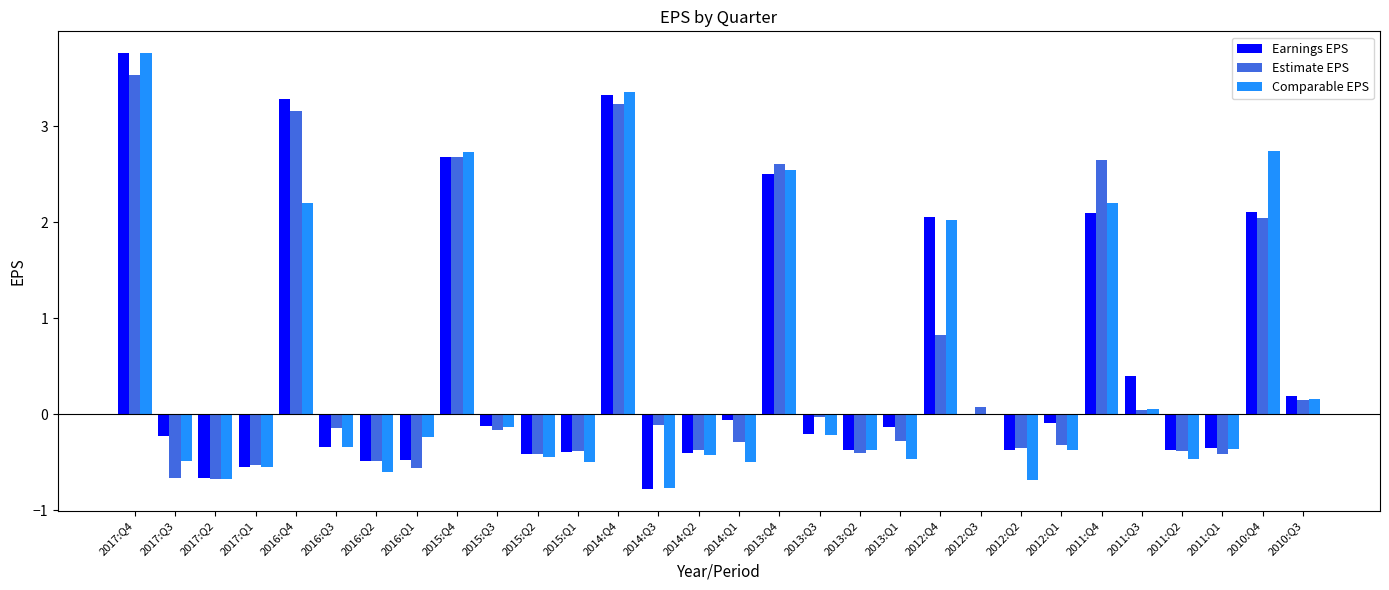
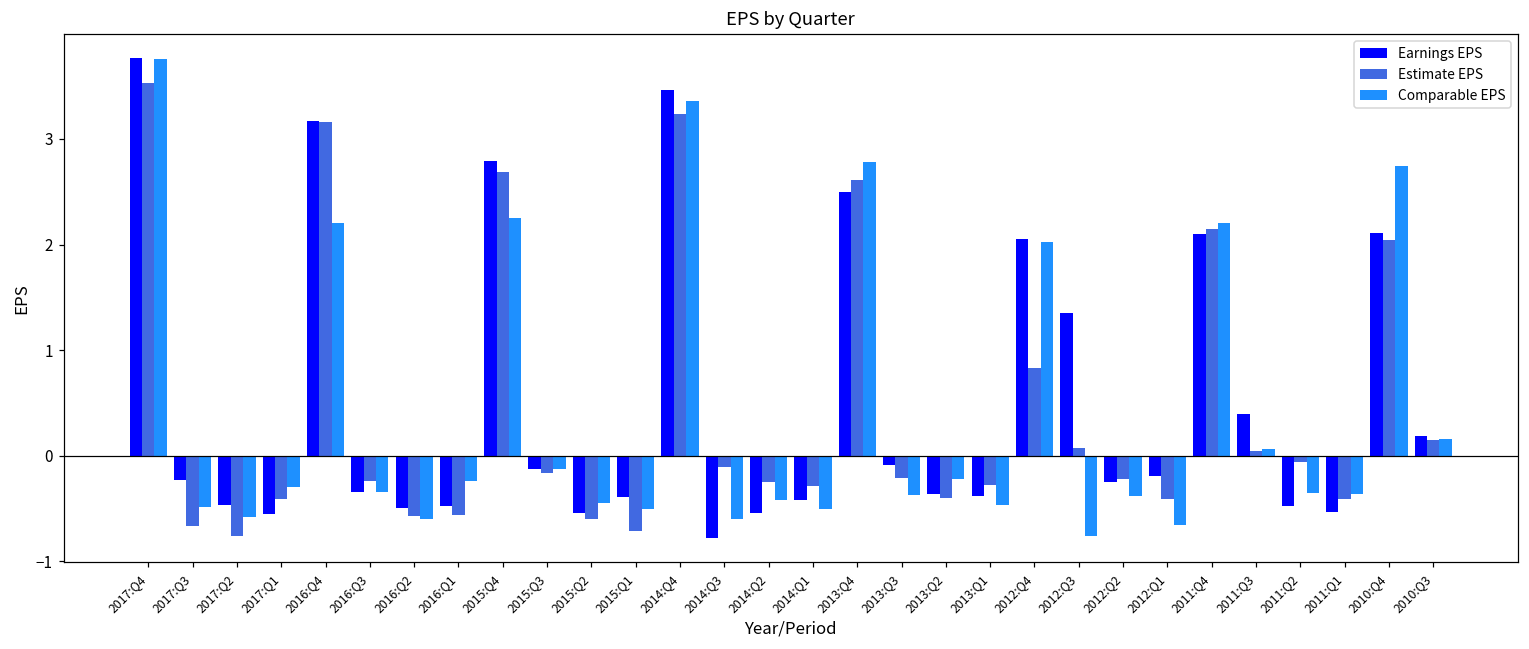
Earnings EPS, 2017:Q2: -0.7 -> -0.5
Estimate EPS, 2017:Q2: -0.7 -> -0.8
Comparable EPS, 2017:Q2: -0.7 -> -0.6
Estimate EPS, 2017:Q1: -0.5 -> -0.4
Comparable EPS, 2017:Q1: -0.6 -> -0.3
Earnings EPS, 2016:Q4: 3.3 -> 3.2
Estimate EPS, 2016:Q3: -0.1 -> -0.2
Estimate EPS, 2016:Q2: -0.5 -> -0.6
Earnings EPS, 2015:Q4: 2.7 -> 2.8
Comparable EPS, 2015:Q4: 2.7 -> 2.3
Earnings EPS, 2015:Q2: -0.4 -> -0.5
Estimate EPS, 2015:Q2: -0.4 -> -0.6
Estimate EPS, 2015:Q1: -0.4 -> -0.7
Earnings EPS, 2014:Q4: 3.3 -> 3.5
Comparable EPS, 2014:Q3: -0.8 -> -0.6
Earnings EPS, 2014:Q2: -0.4 -> -0.5
Estimate EPS, 2014:Q2: -0.4 -> -0.3
Earnings EPS, 2014:Q1: -0.1 -> -0.4
Comparable EPS, 2013:Q4: 2.5 -> 2.8
Earnings EPS, 2013:Q3: -0.2 -> -0.1
Estimate EPS, 2013:Q3: 0.0 -> -0.2
Comparable EPS, 2013:Q3: -0.2 -> -0.4
Comparable EPS, 2013:Q2: -0.4 -> -0.2
Earnings EPS, 2013:Q1: -0.1 -> -0.4
Earnings EPS, 2012:Q3: 0.0 -> 1.3
Comparable EPS, 2012:Q3: 0.0 -> -0.8
Earnings EPS, 2012:Q2: -0.4 -> -0.2
Estimate EPS, 2012:Q2: -0.3 -> -0.2
Comparable EPS, 2012:Q2: -0.7 -> -0.4
Earnings EPS, 2012:Q1: -0.1 -> -0.2
Estimate EPS, 2012:Q1: -0.3 -> -0.4
Comparable EPS, 2012:Q1: -0.4 -> -0.7
Estimate EPS, 2011:Q4: 2.7 -> 2.2
Earnings EPS, 2011:Q2: -0.4 -> -0.5
Estimate EPS, 2011:Q2: -0.4 -> -0.1
Comparable EPS, 2011:Q2: -0.5 -> -0.4
Earnings EPS, 2011:Q1: -0.3 -> -0.5
